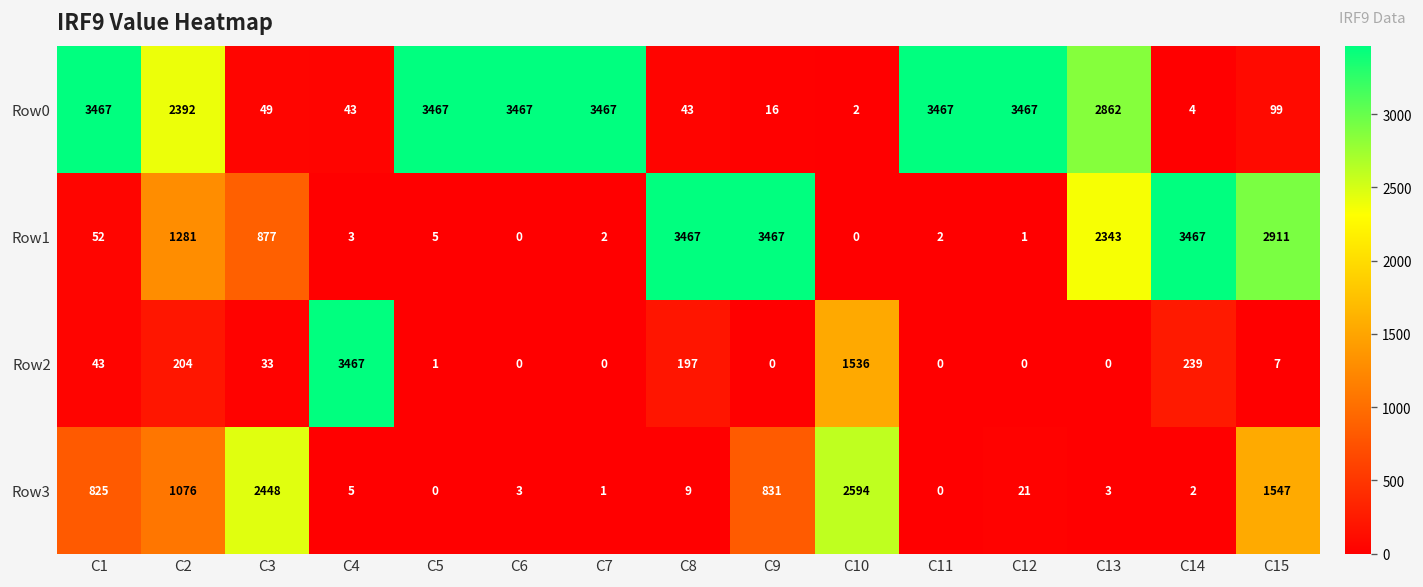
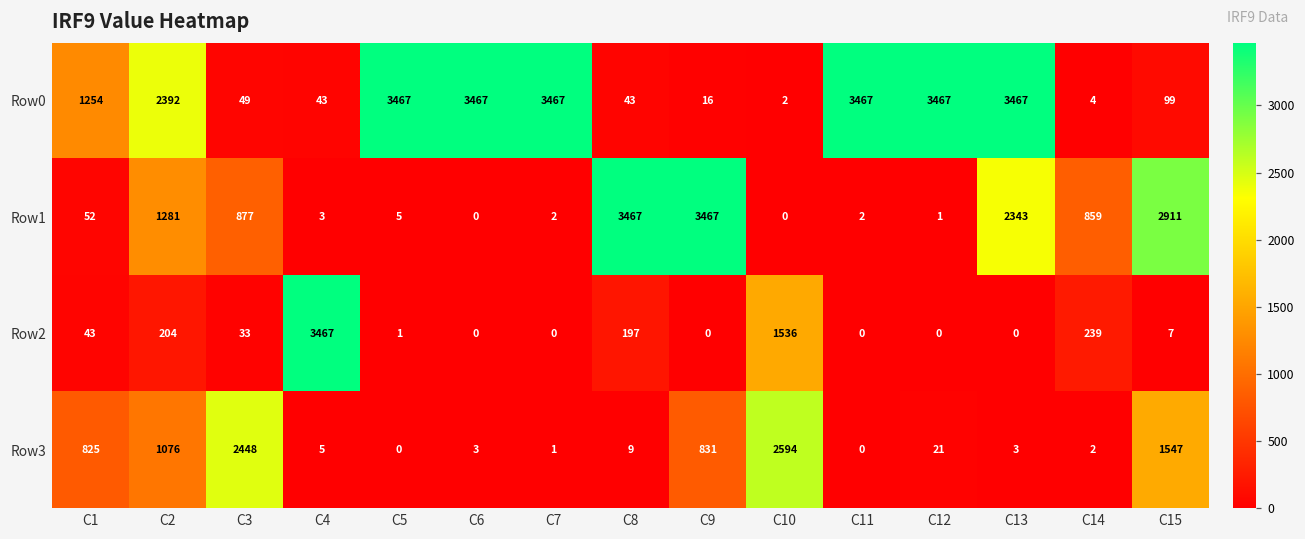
Row0, C1: 3467 -> 1254
Row0, C13: 2862 -> 3467
Row1, C14: 3467 -> 859
